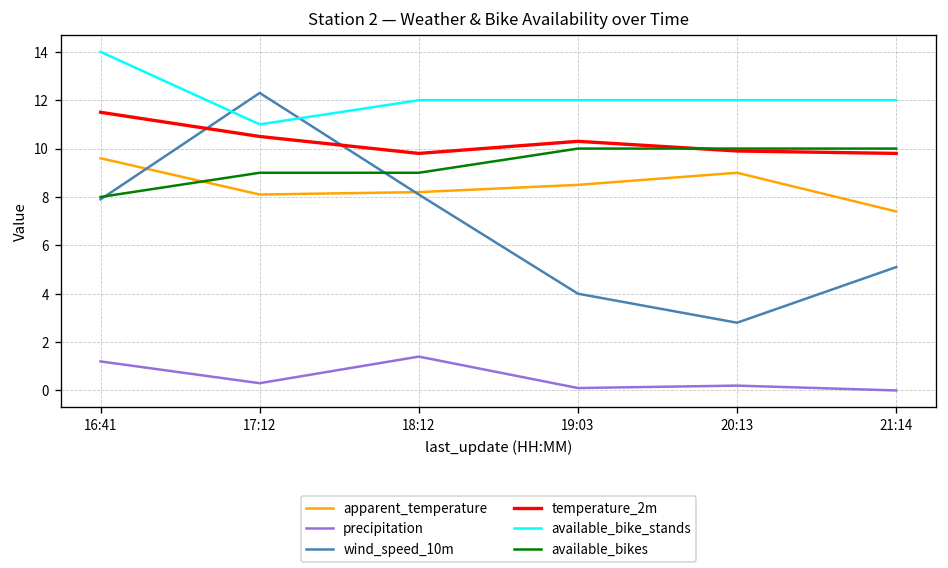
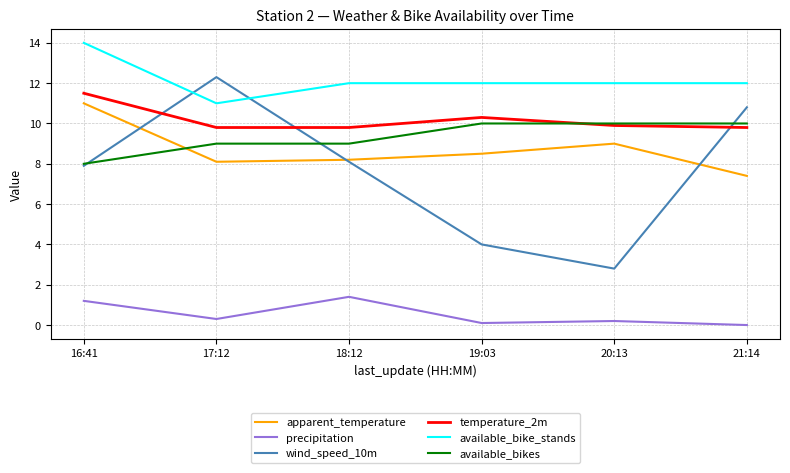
apparent_temperature, 16:41: 9.6 -> 11.0
temperature_2m, 17:12: 10.5 -> 9.8
wind_speed_10m, 21:14: 5.1 -> 10.8
